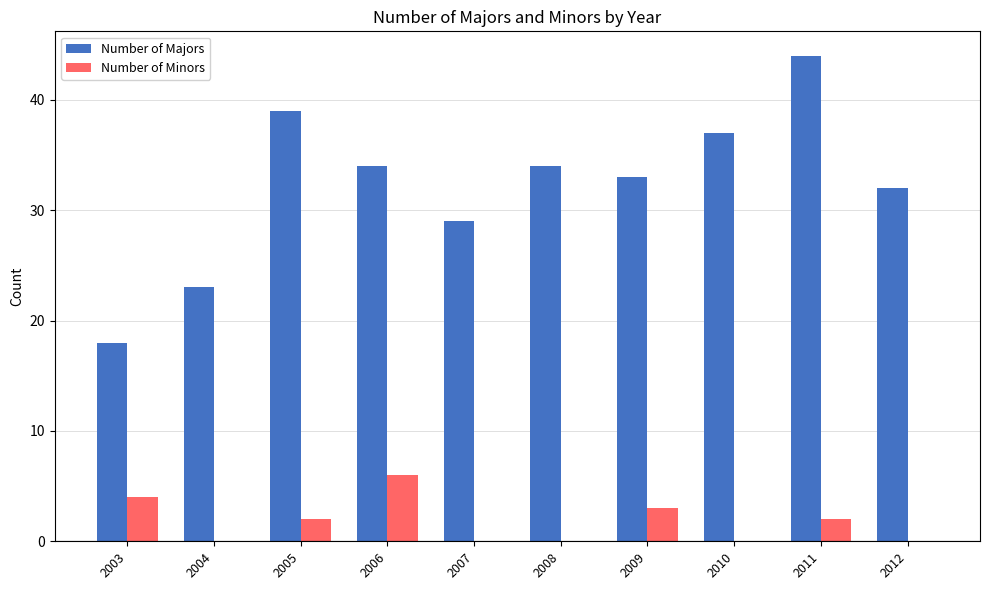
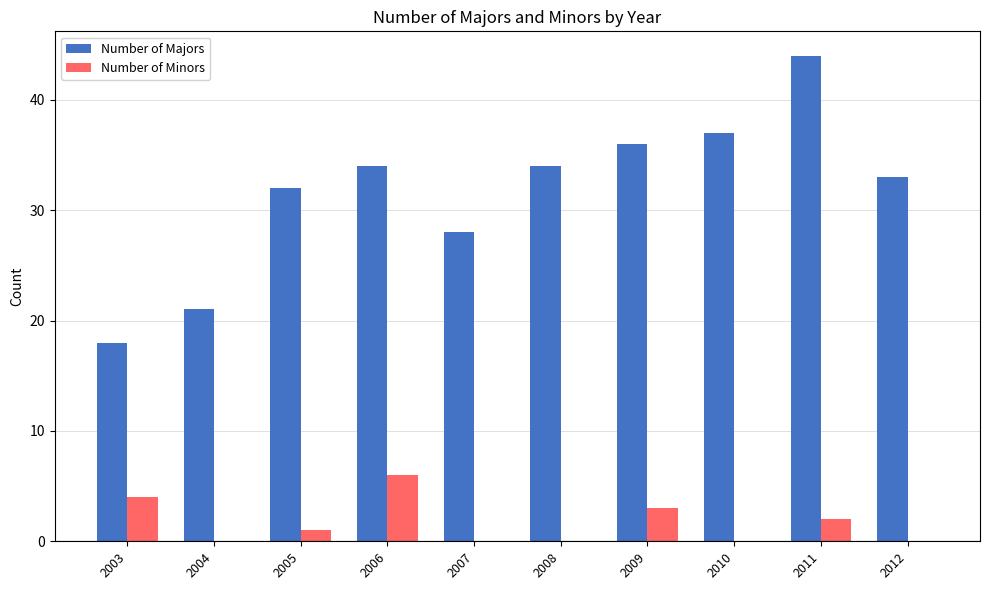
Number of Majors, 2004: 23 -> 21
Number of Majors, 2005: 39 -> 32
Number of Minors, 2005: 2 -> 1
Number of Majors, 2007: 29 -> 28
Number of Majors, 2009: 33 -> 36
Number of Majors, 2012: 32 -> 33
